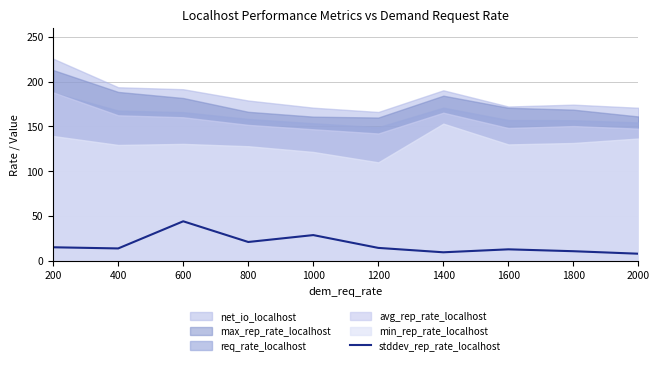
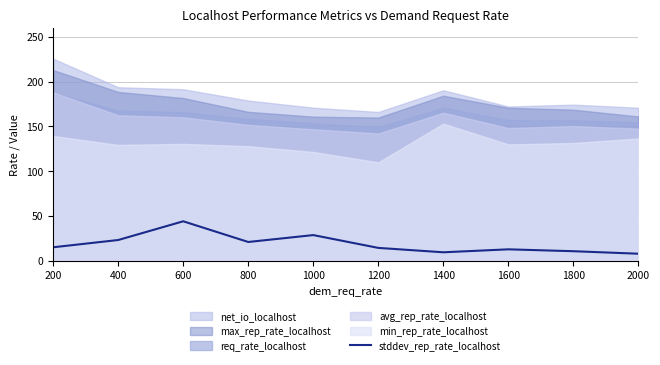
stddev_rep_rate_localhost, 400: 10 -> 20
